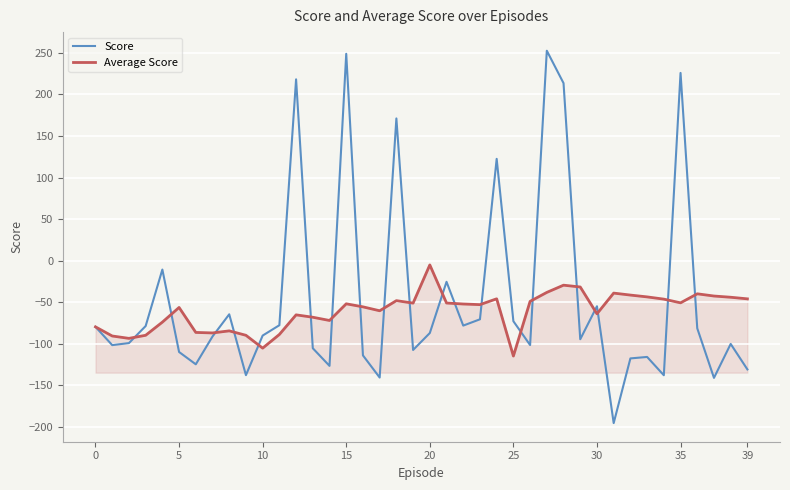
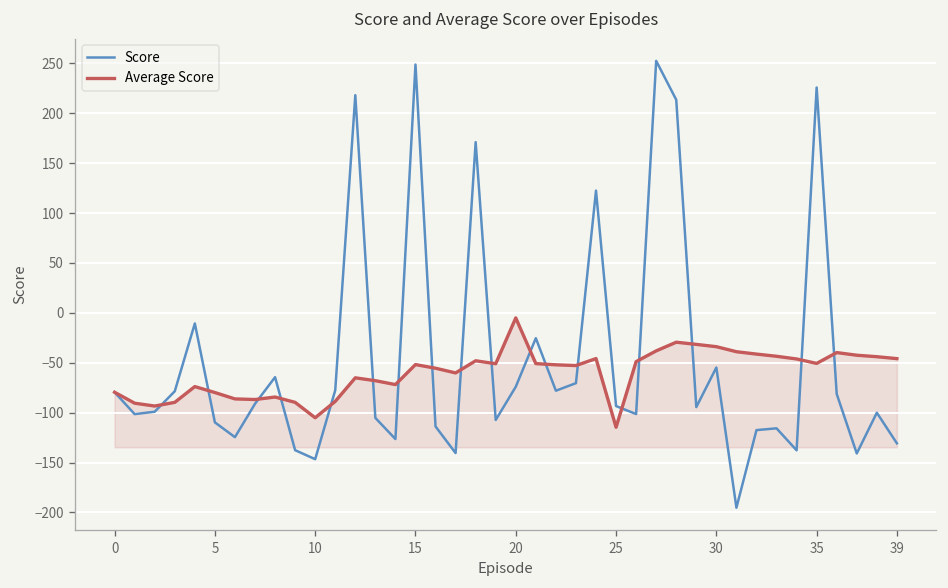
Average Score, 5: -60 -> -80
Score, 10: -90 -> -150
Score, 20: -90 -> -70
Score, 25: -70 -> -90
Average Score, 30: -60 -> -30
